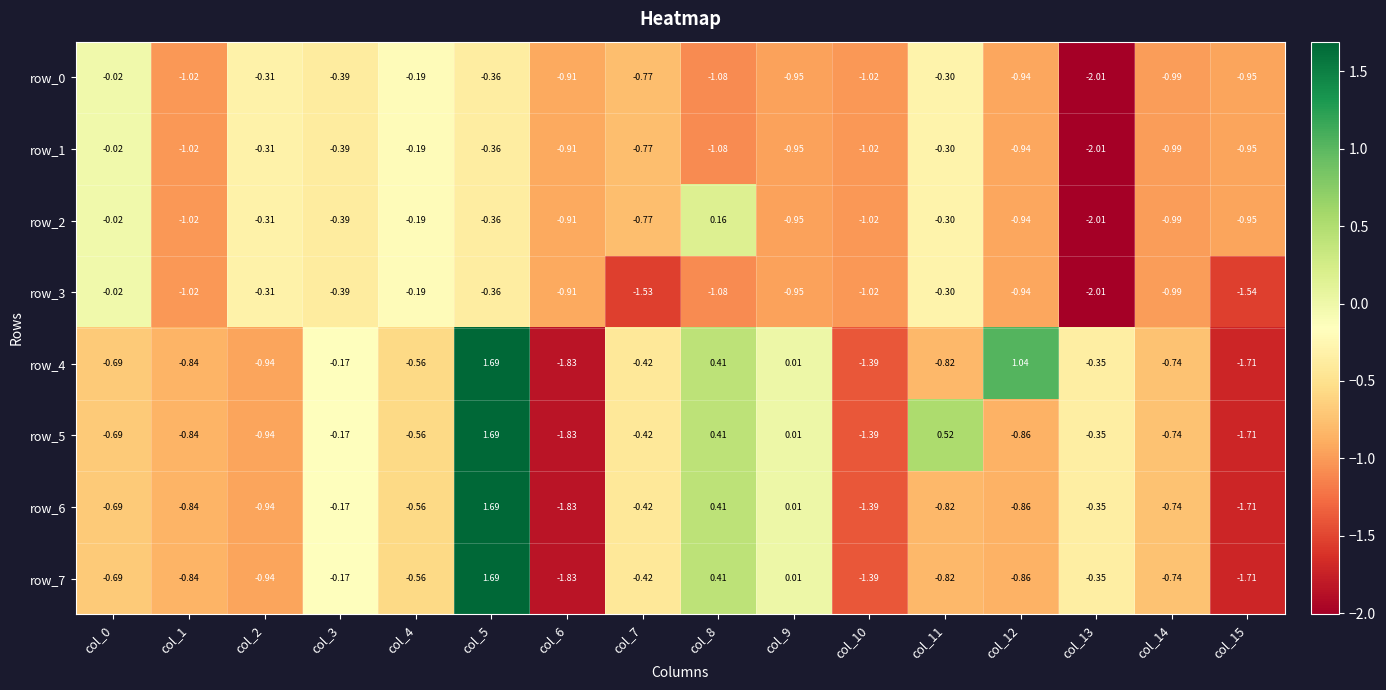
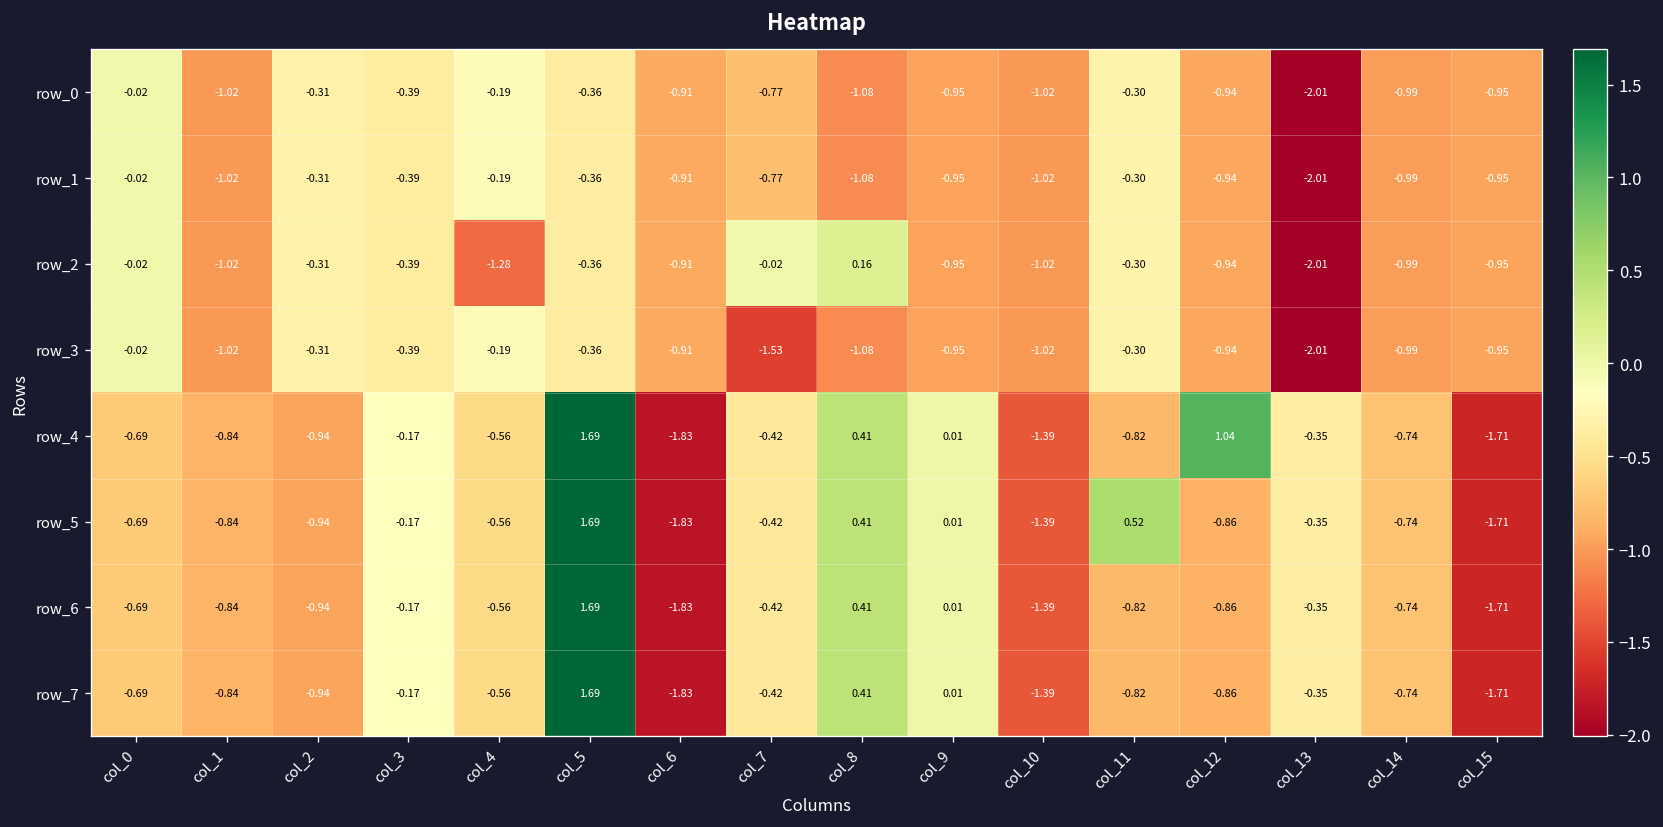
row_2, col_4: -0.19 -> -1.28
row_2, col_7: -0.77 -> -0.02
row_3, col_15: -1.54 -> -0.95
